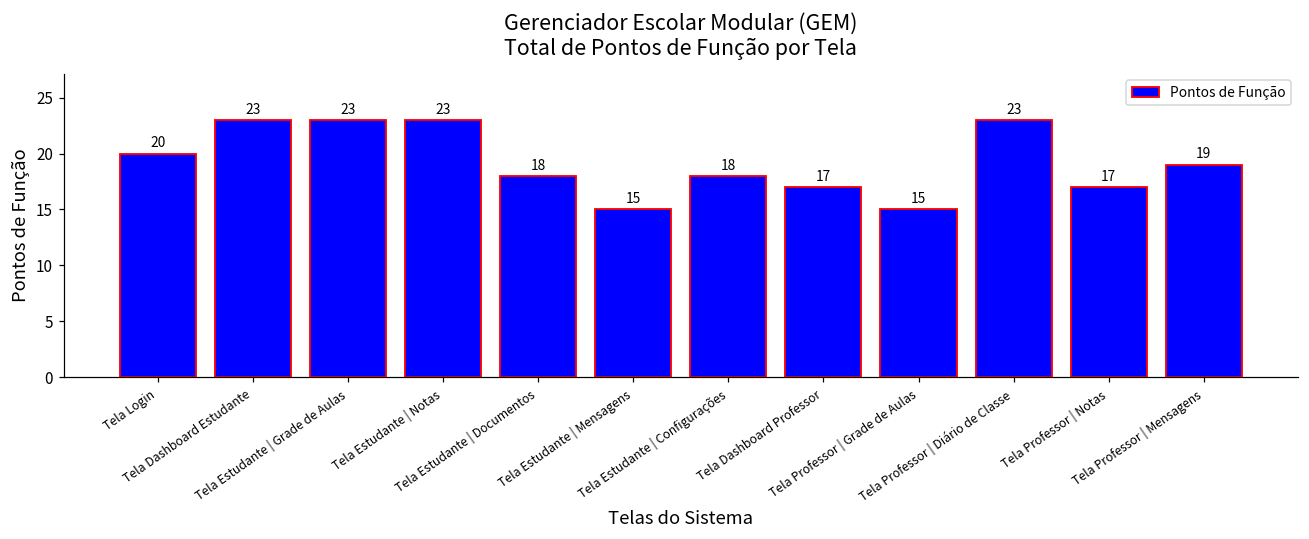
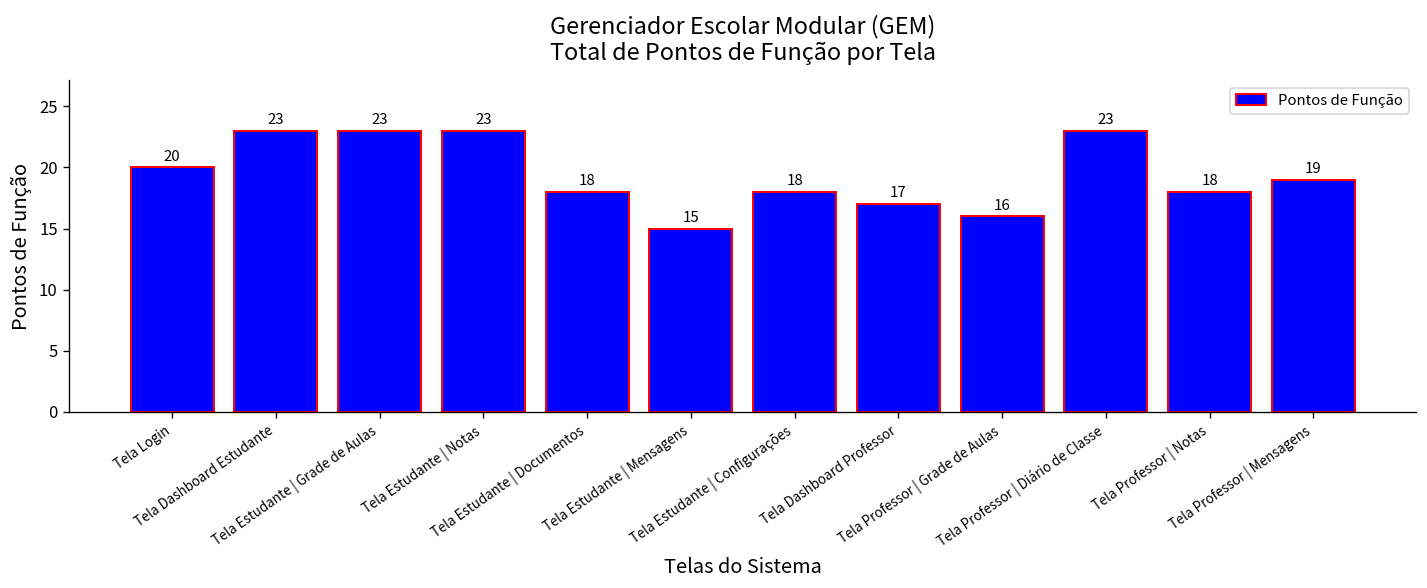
Tela Professor | Grade de Aulas: 15 -> 16
Tela Professor | Notas: 17 -> 18
